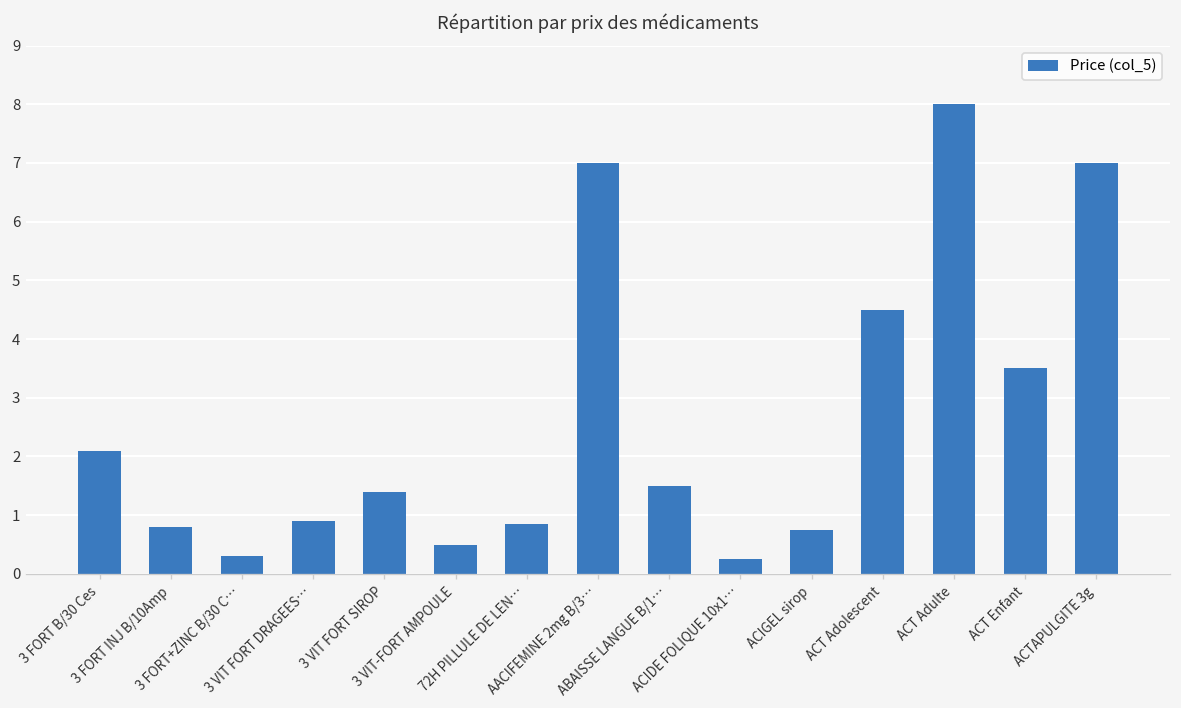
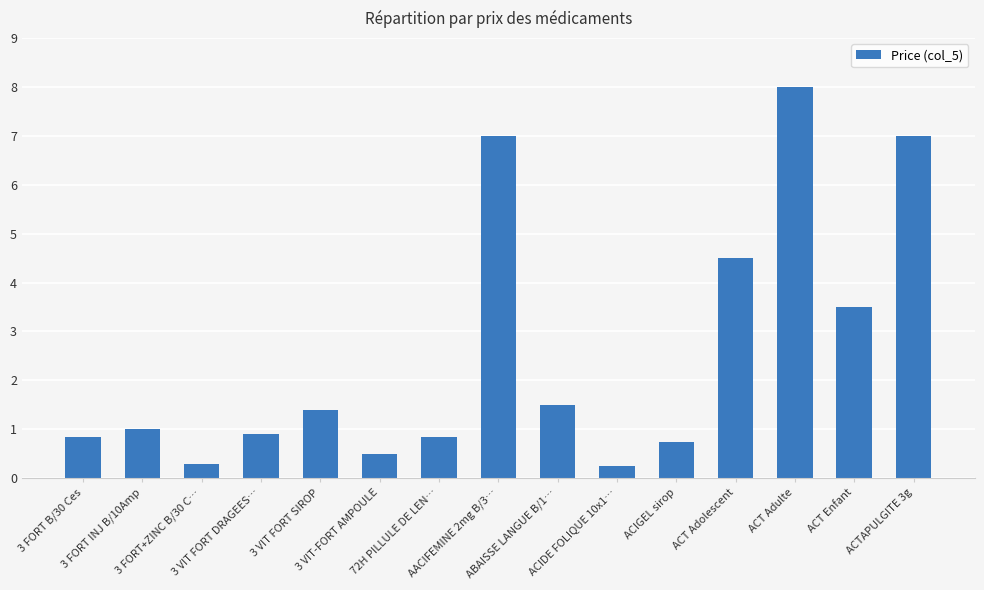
3 FORT B/30 Ces: 2.1 -> 0.9
3 FORT INJ B/10Amp: 0.8 -> 1.0
